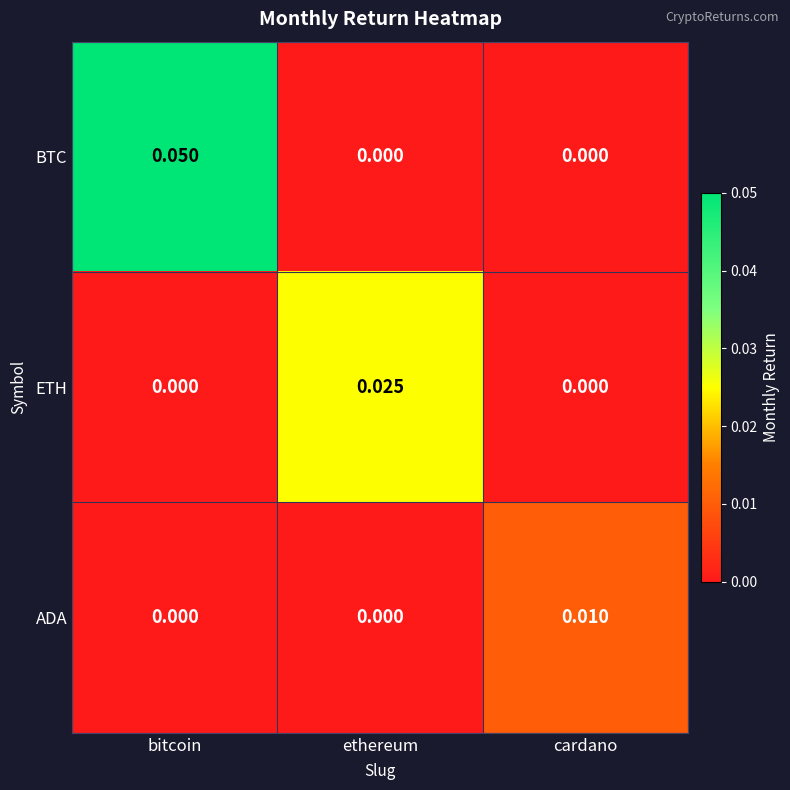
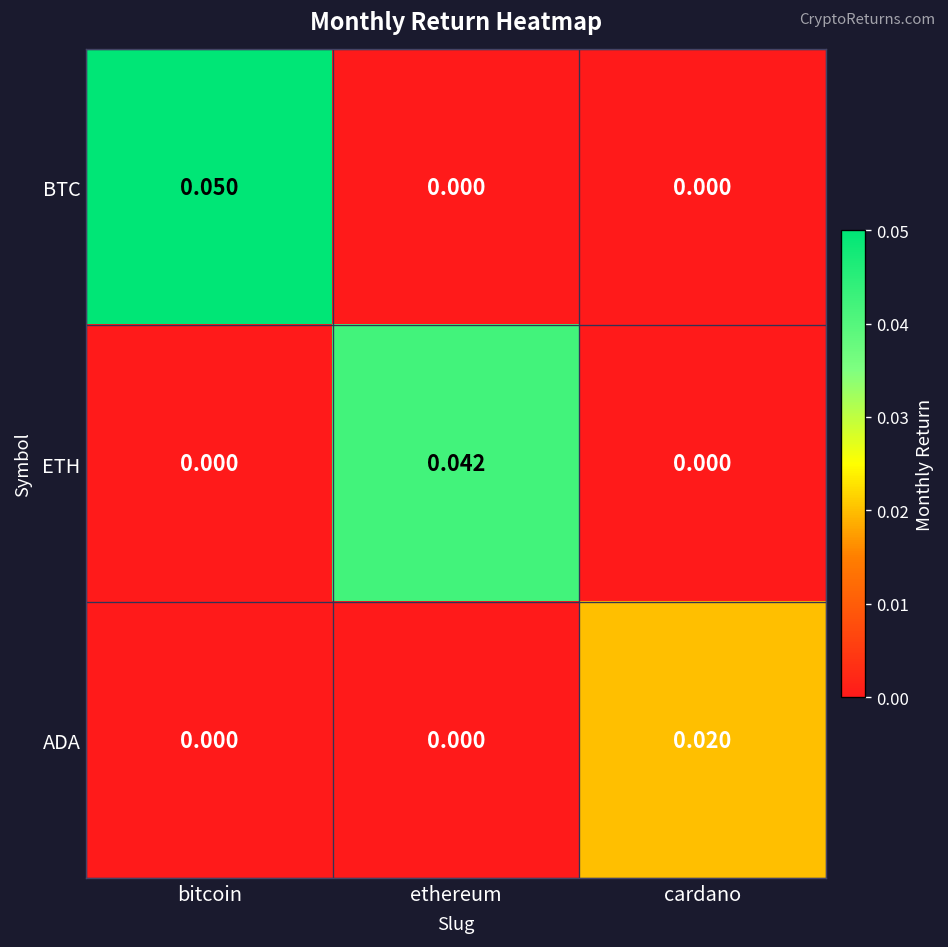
ETH, ethereum: 0.025 -> 0.042
ADA, cardano: 0.010 -> 0.020
